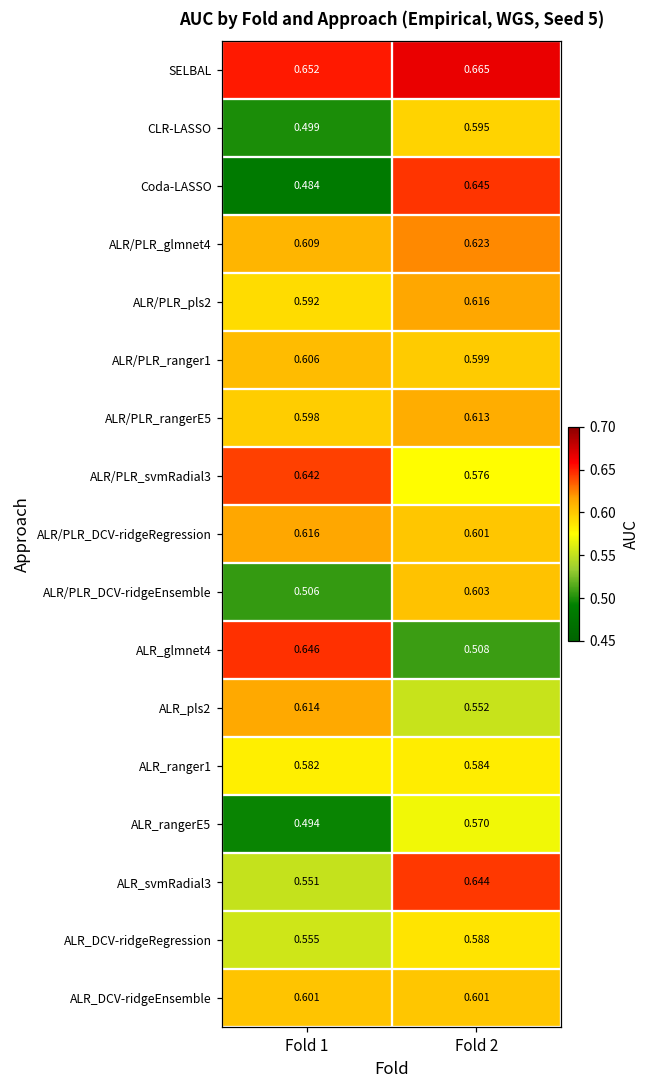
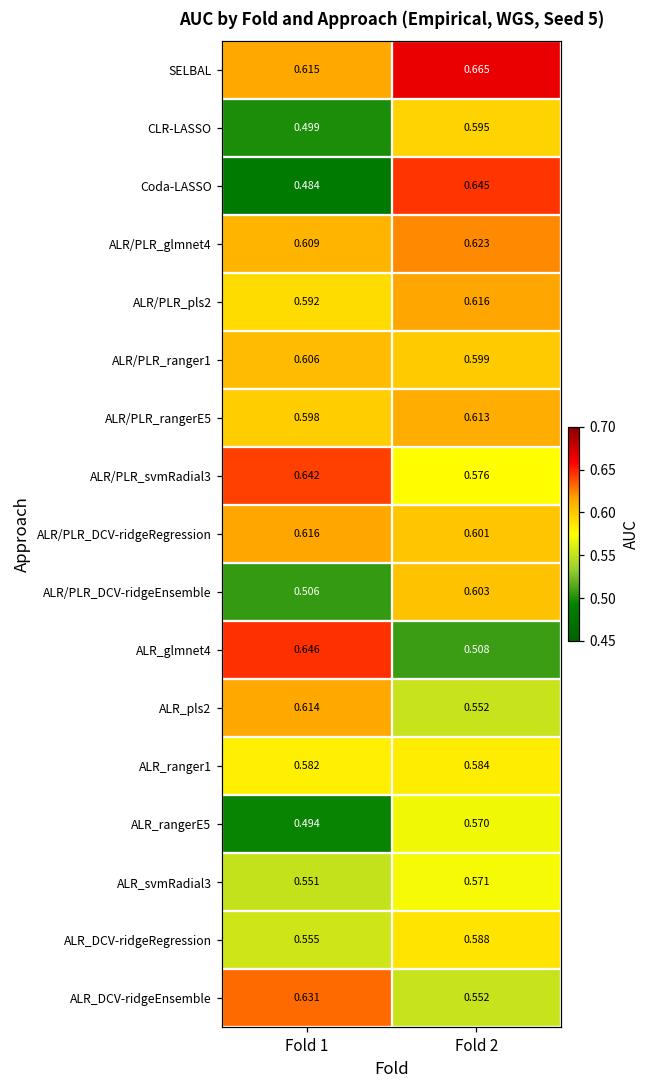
SELBAL, Fold 1: 0.652 -> 0.615
ALR_svmRadial3, Fold 2: 0.644 -> 0.571
ALR_DCV-ridgeEnsemble, Fold 1: 0.601 -> 0.631
ALR_DCV-ridgeEnsemble, Fold 2: 0.601 -> 0.552
